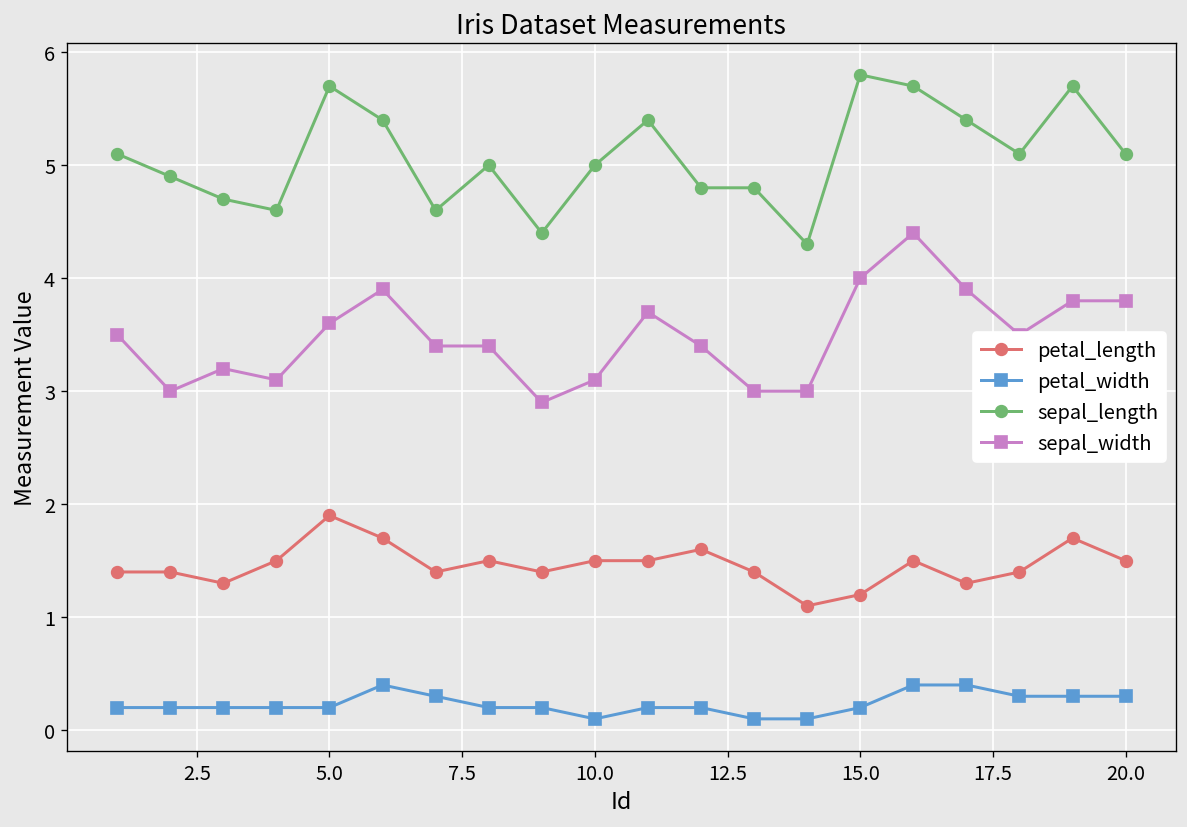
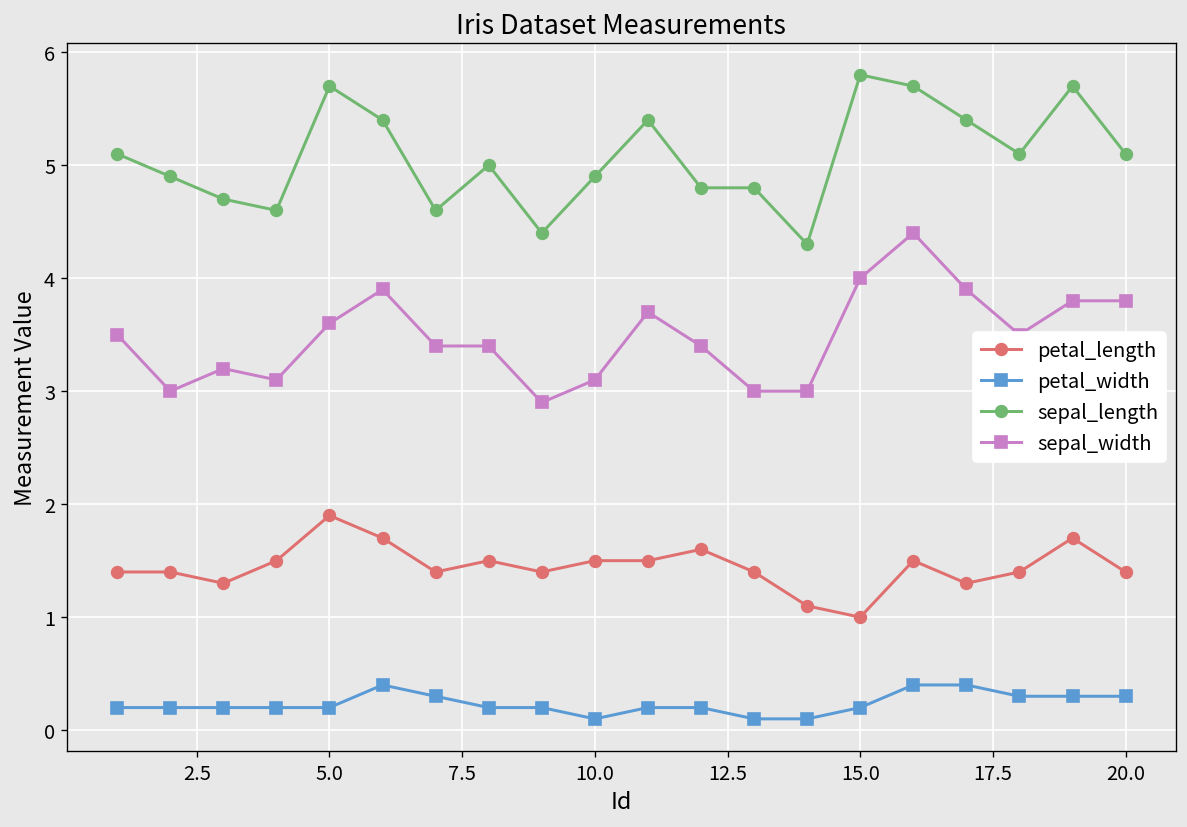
sepal_length, 10.0: 5.0 -> 4.9
petal_length, 15.0: 1.2 -> 1.0
petal_length, 20.0: 1.5 -> 1.4
